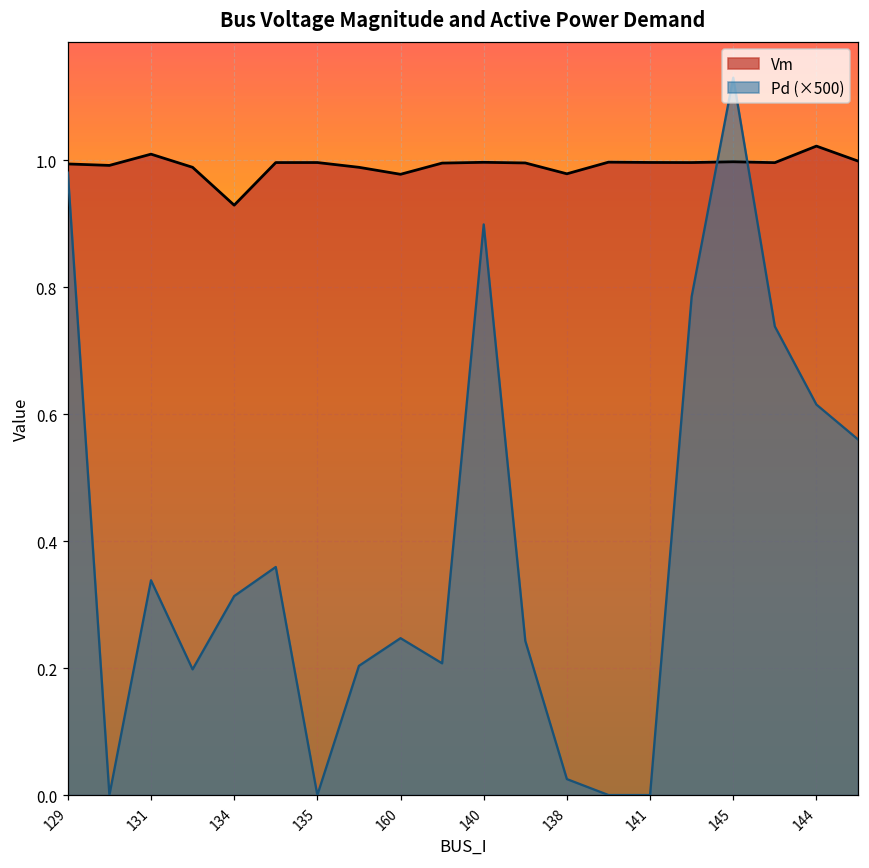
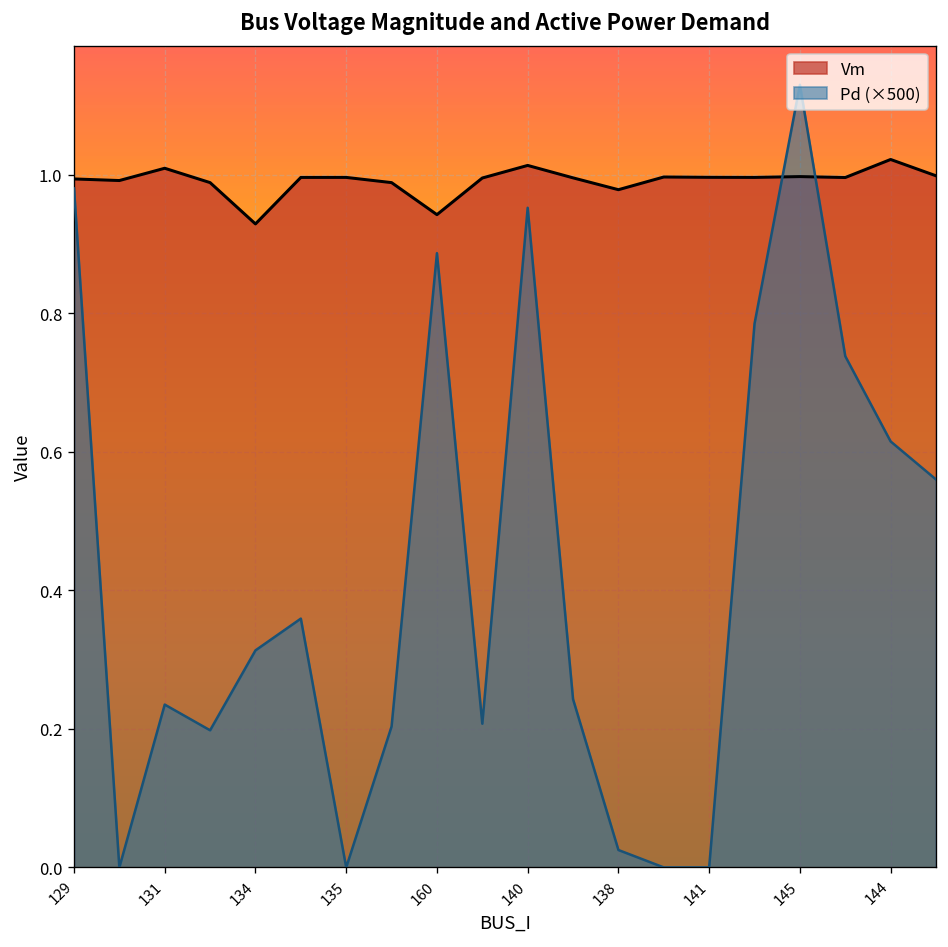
Pd (×500), 131: 0.34 -> 0.24
Vm, 160: 0.98 -> 0.94
Pd (×500), 160: 0.25 -> 0.89
Vm, 140: 1.00 -> 1.01
Pd (×500), 140: 0.90 -> 0.95
